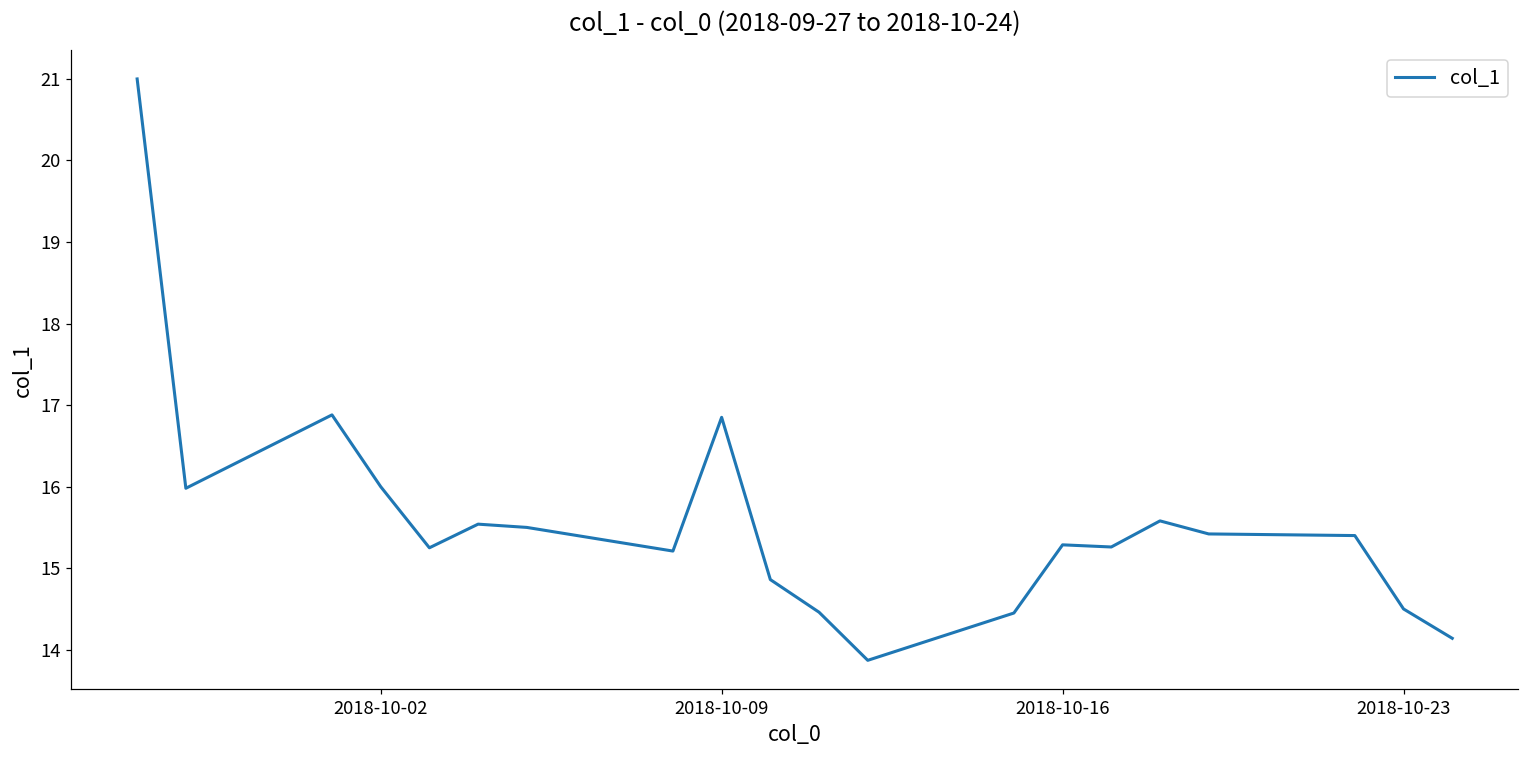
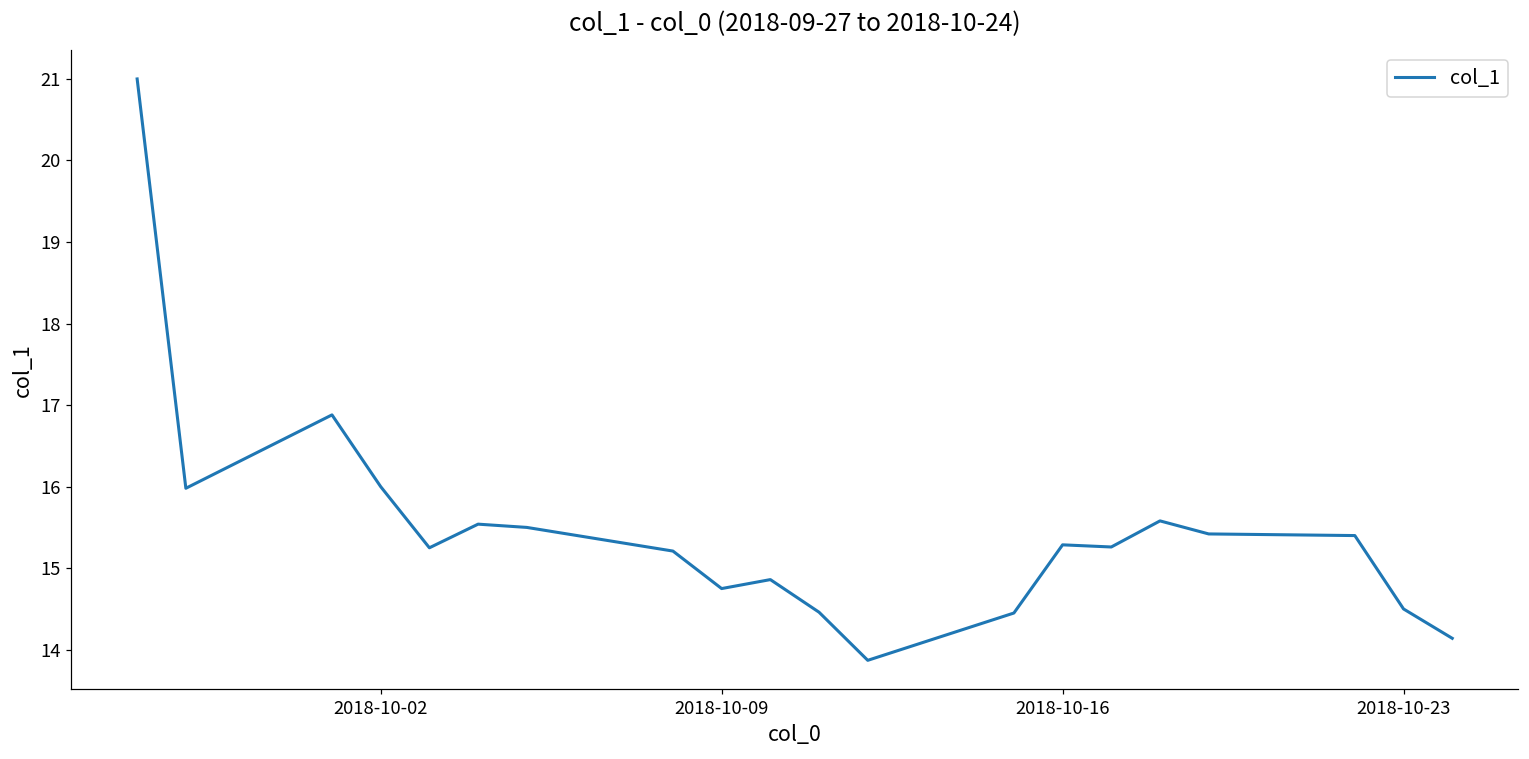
2018-10-09: 16.9 -> 14.8
